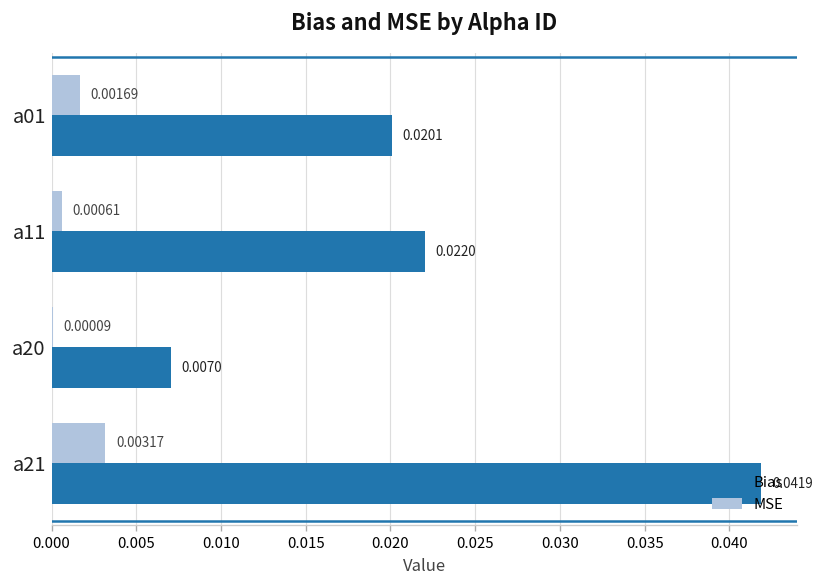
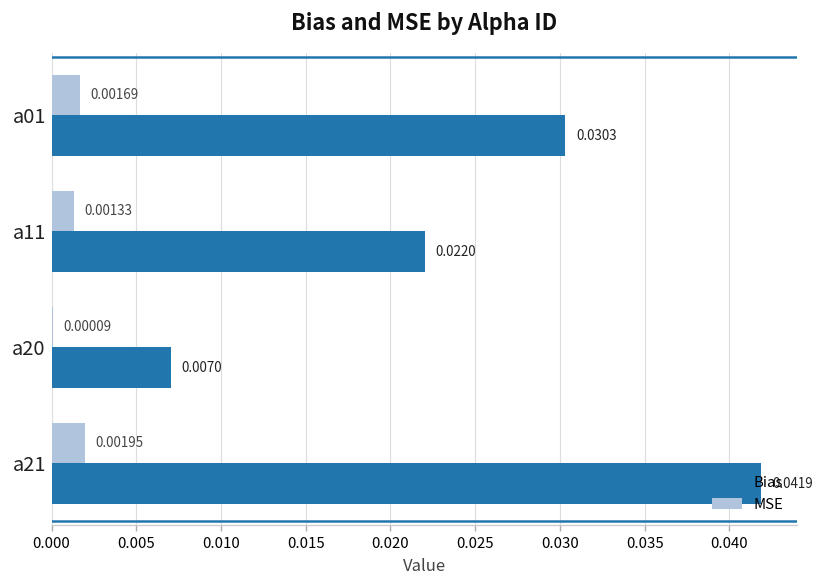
Bias, a01: 0.0201 -> 0.0303
MSE, a11: 0.00061 -> 0.00133
MSE, a21: 0.00317 -> 0.00195
